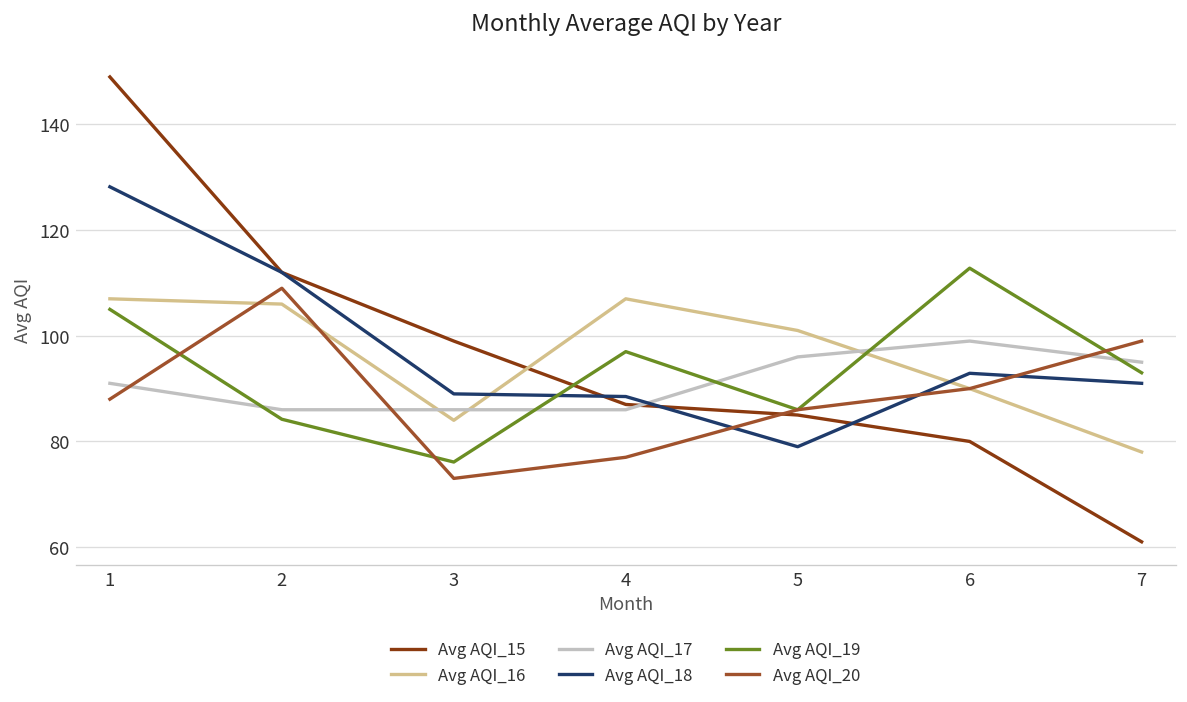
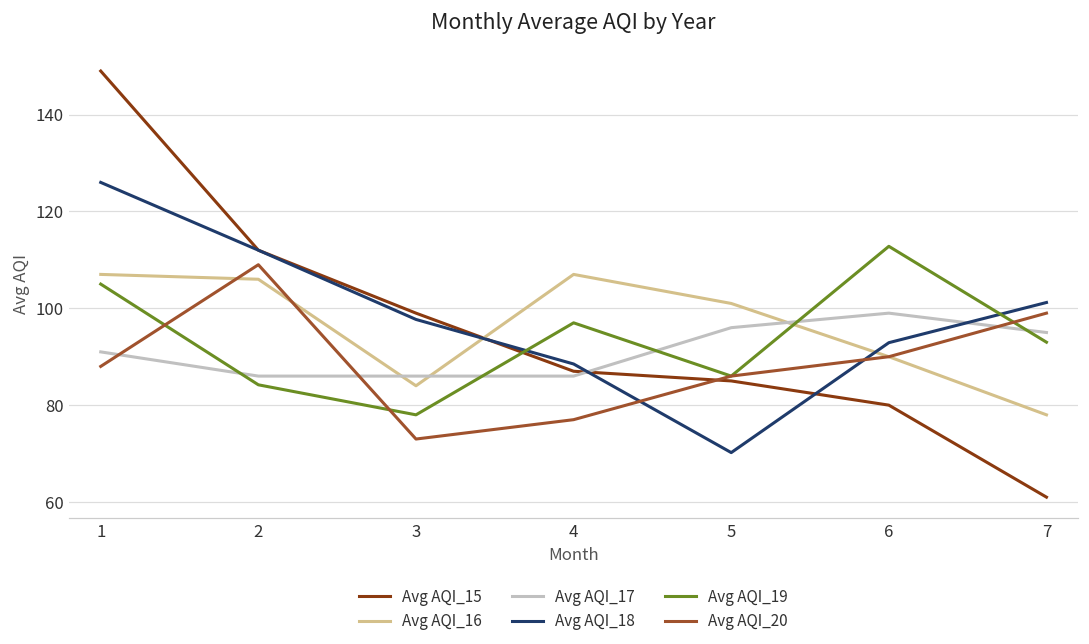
Avg AQI_18, 1: 128 -> 126
Avg AQI_18, 3: 89 -> 98
Avg AQI_19, 3: 76 -> 78
Avg AQI_18, 5: 79 -> 70
Avg AQI_18, 7: 91 -> 101
